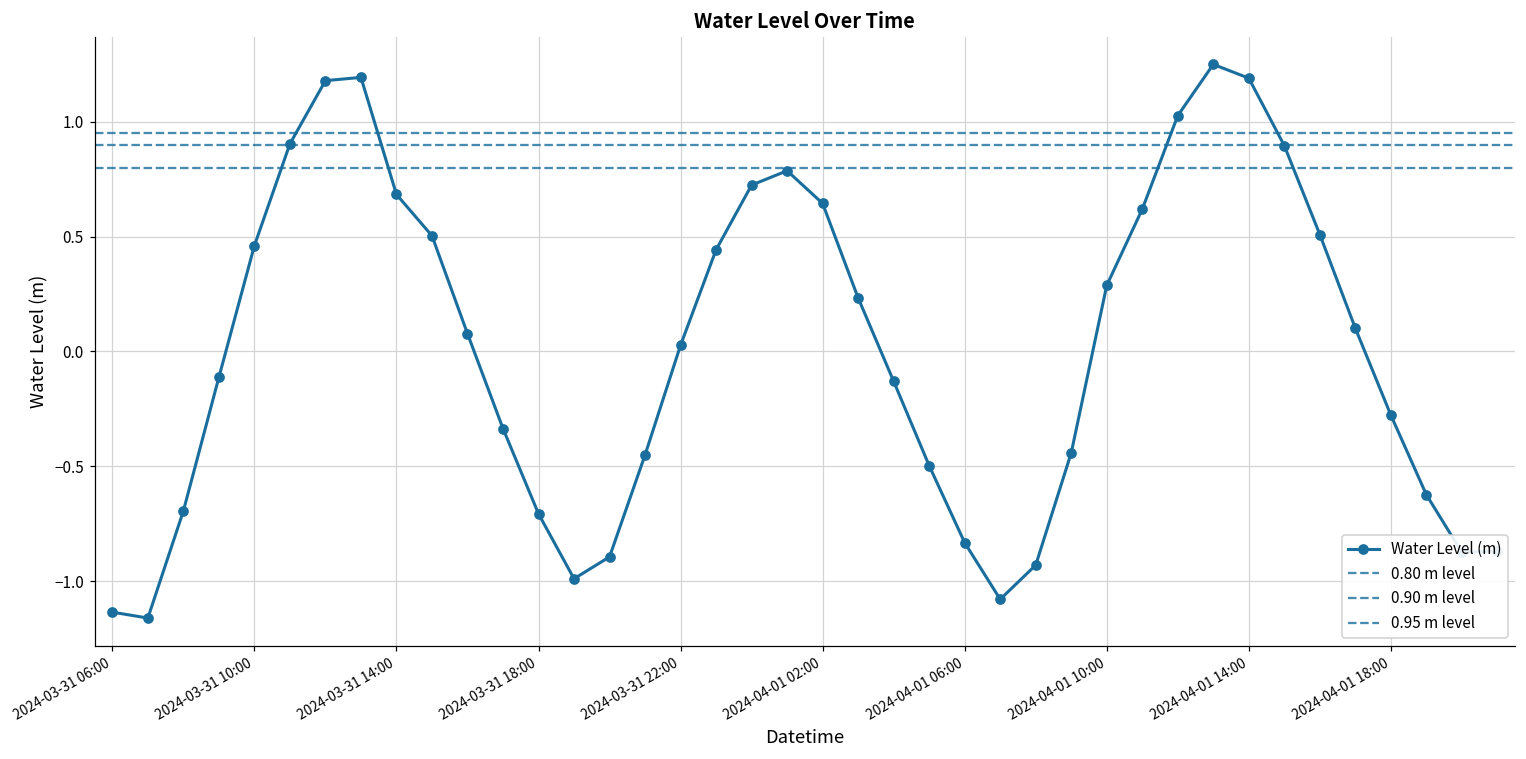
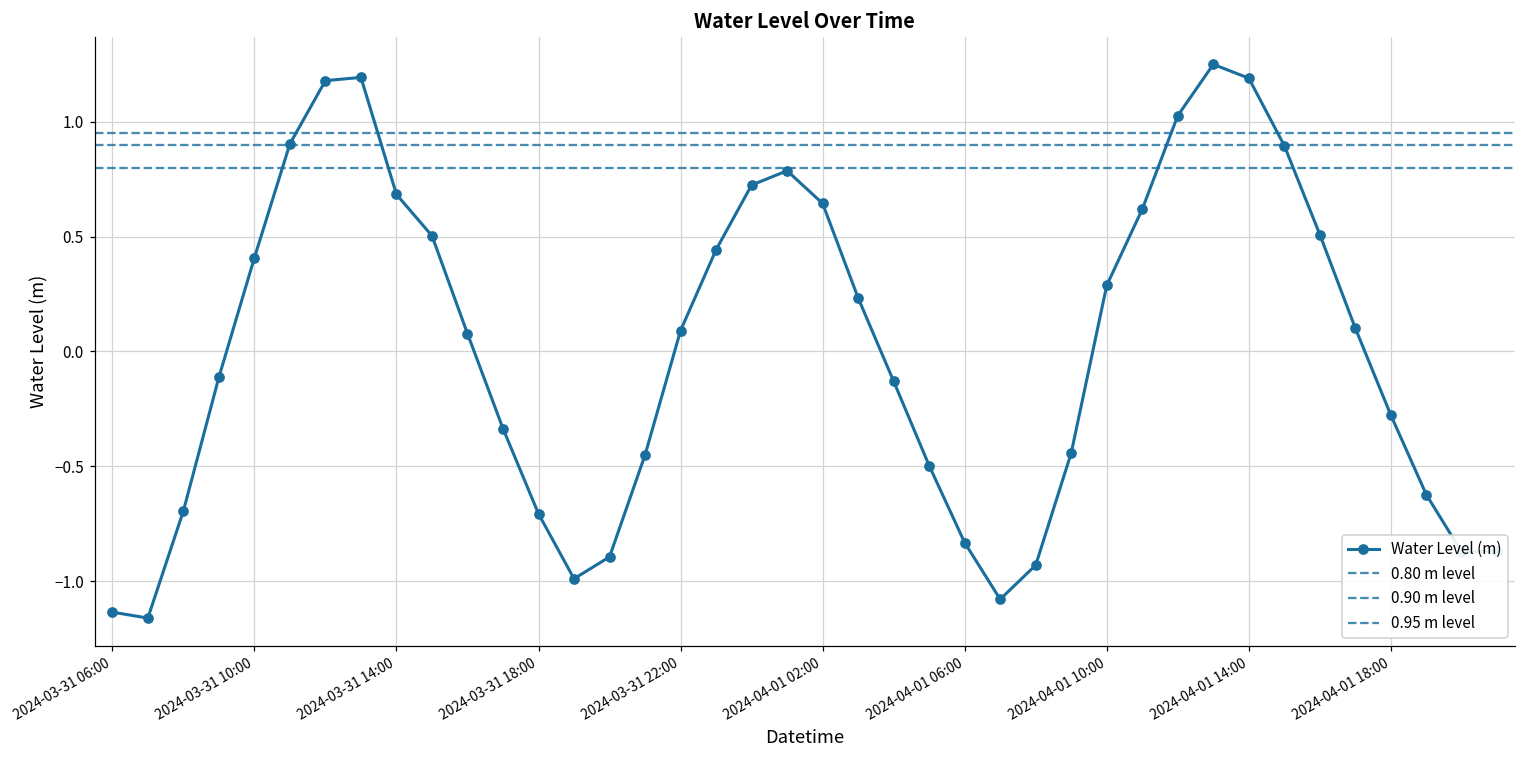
2024-03-31 10:00: 0.46 -> 0.41
2024-03-31 22:00: 0.03 -> 0.09
